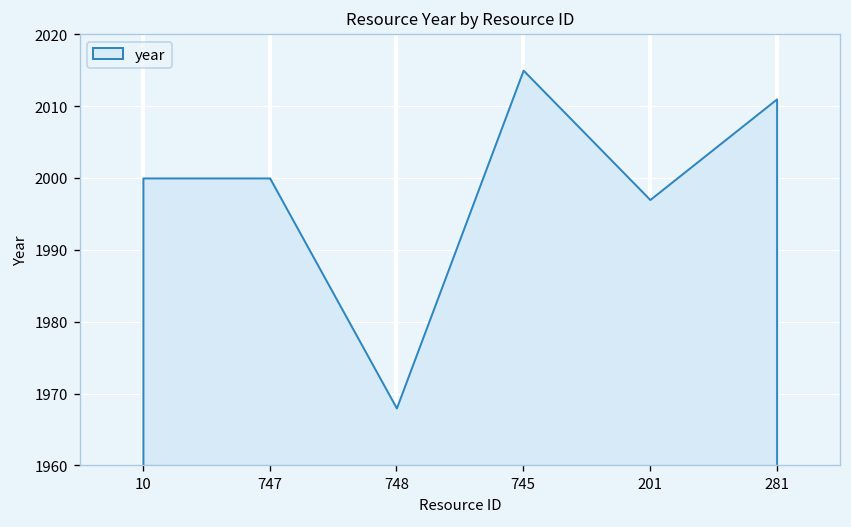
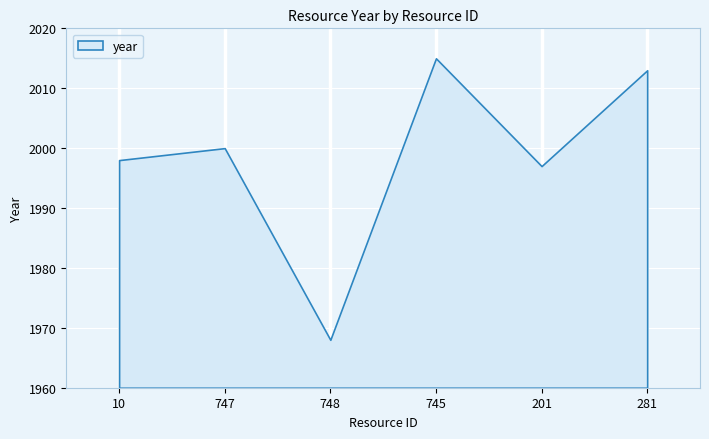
10: 2000 -> 1998
281: 2011 -> 2013
